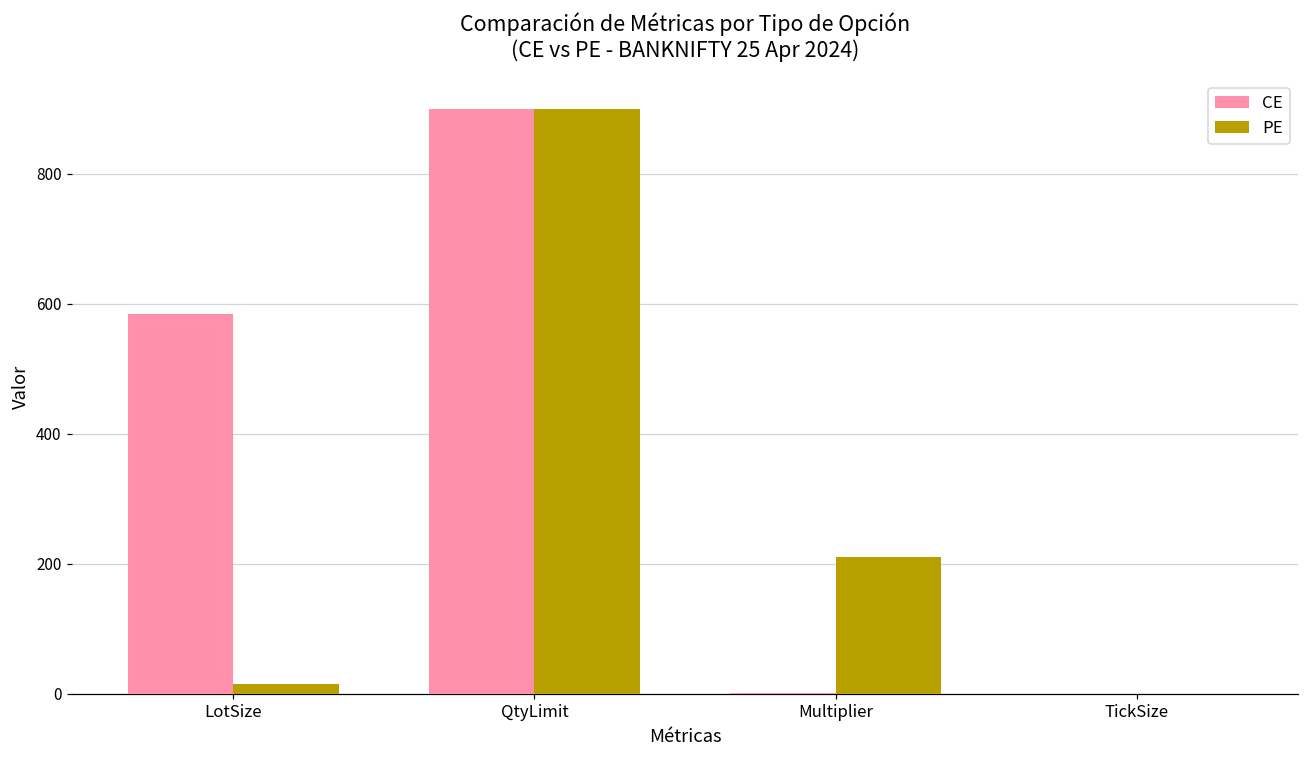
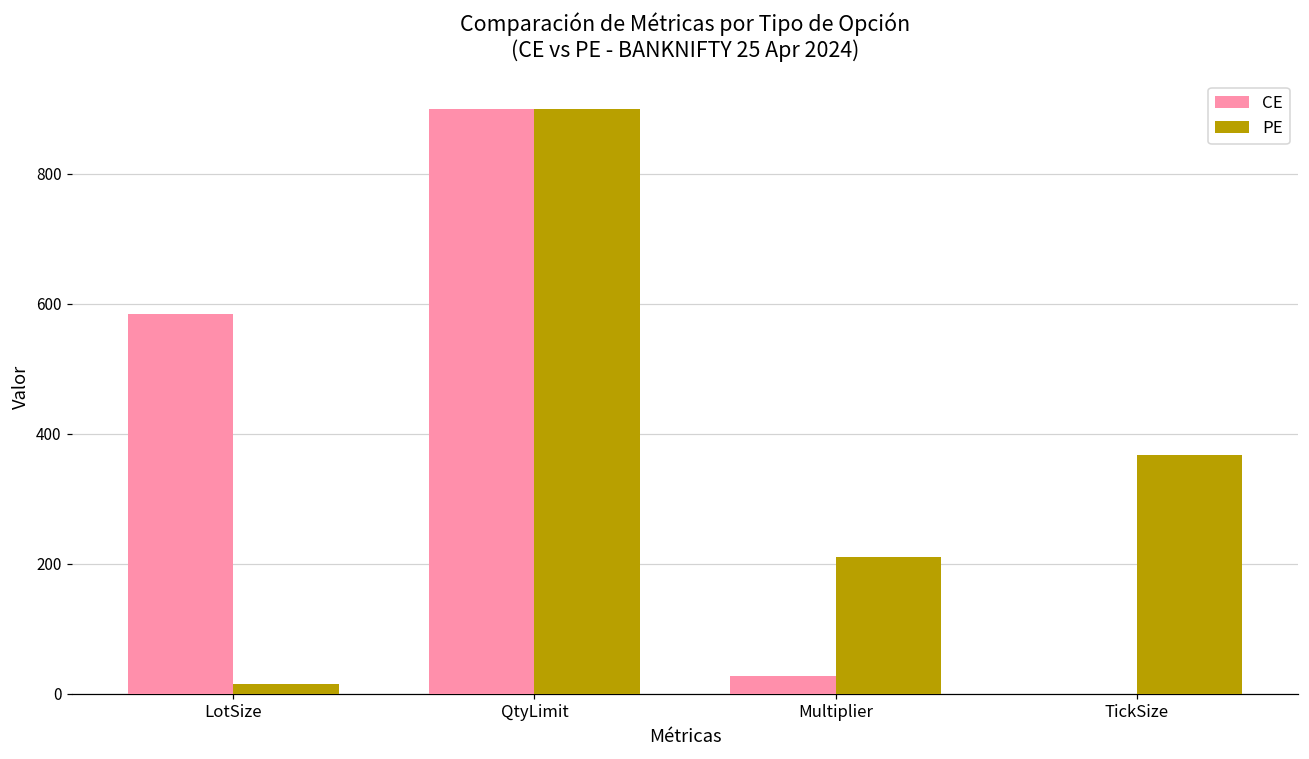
CE, Multiplier: 0 -> 30
PE, TickSize: 0 -> 370
